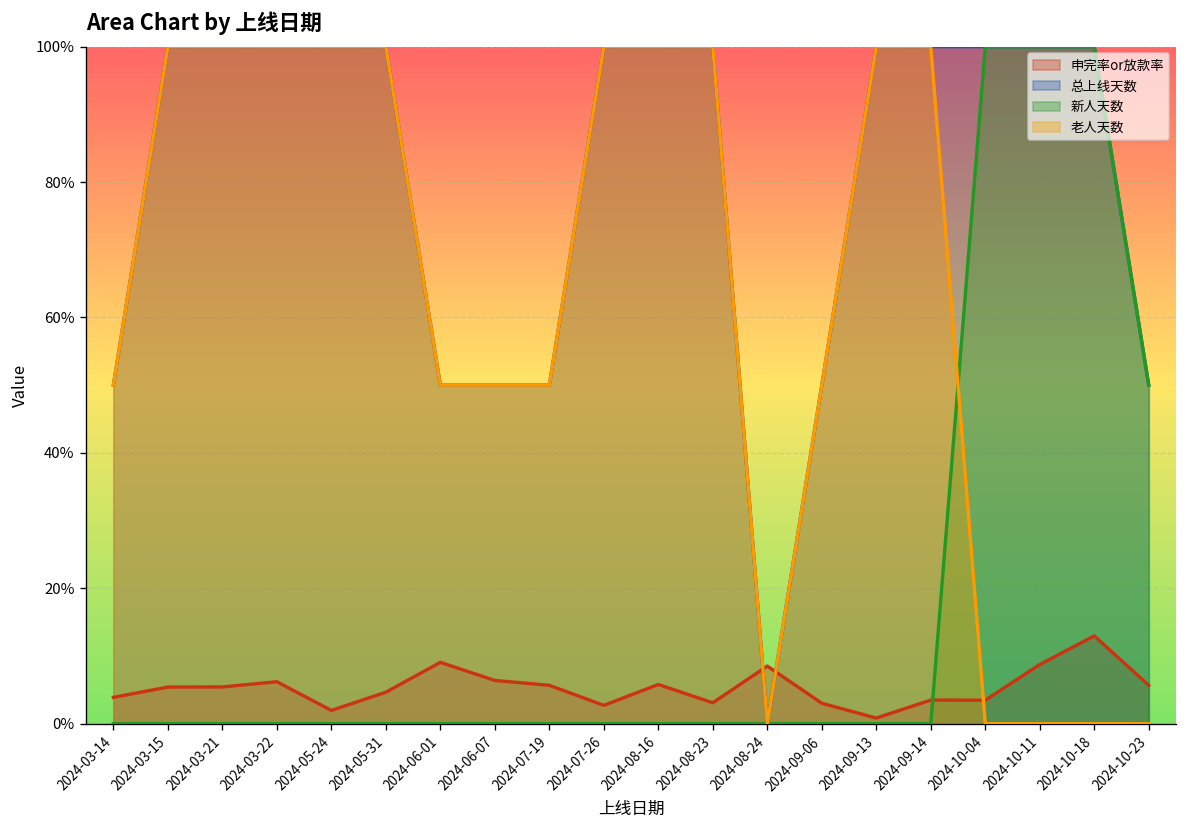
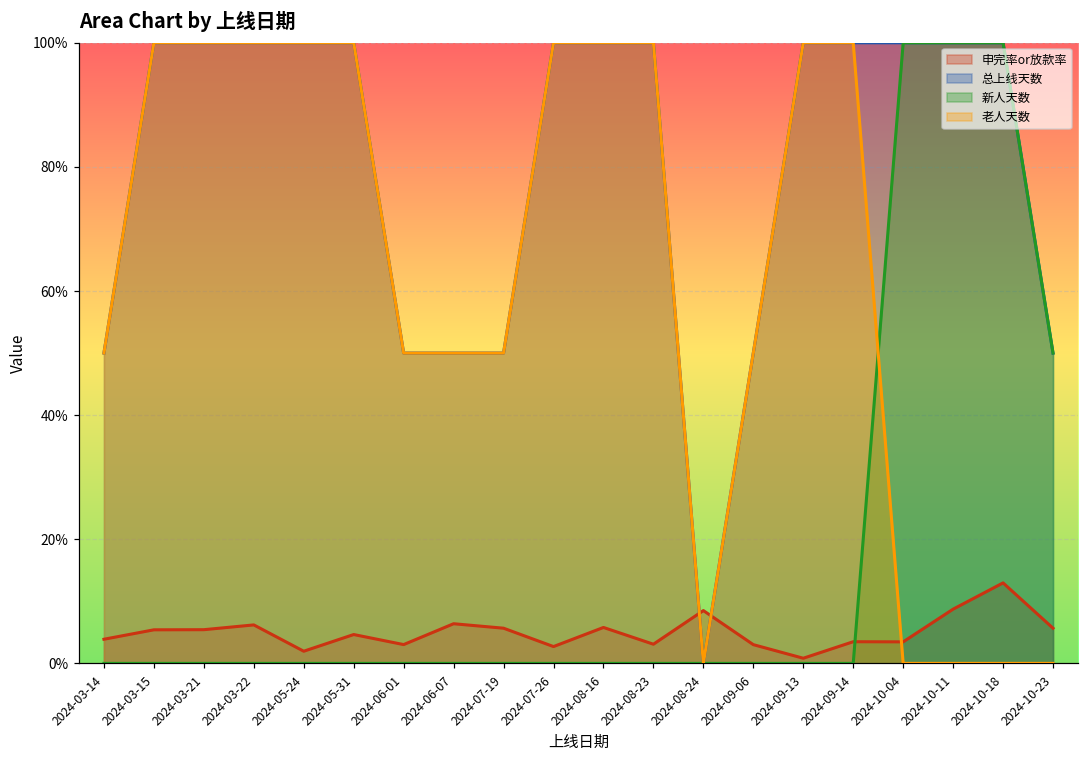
申完率or放款率, 2024-06-01: 9% -> 3%
